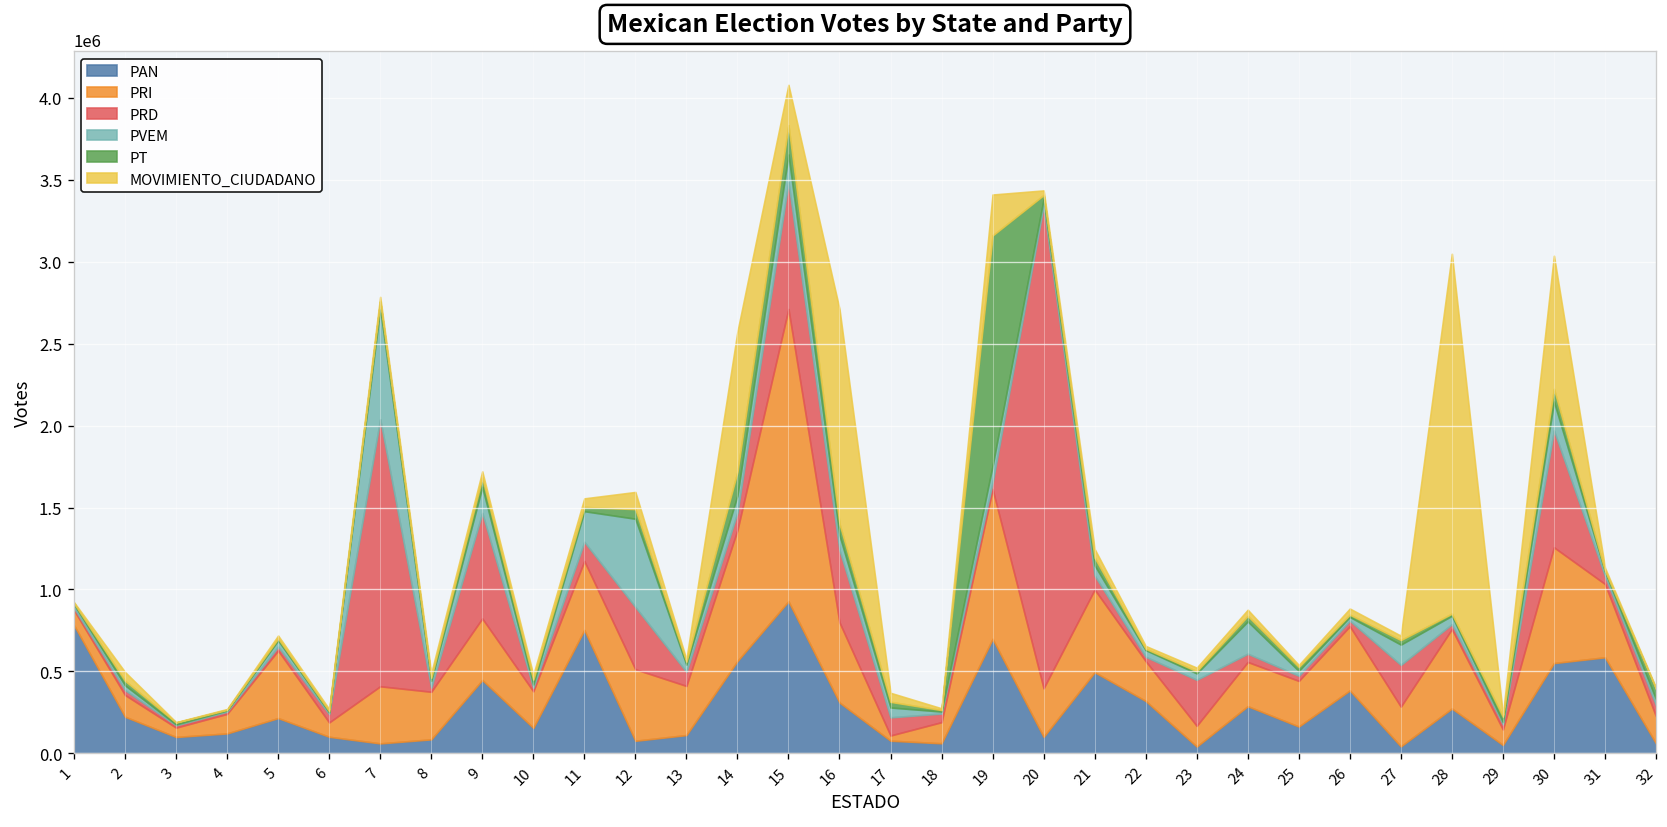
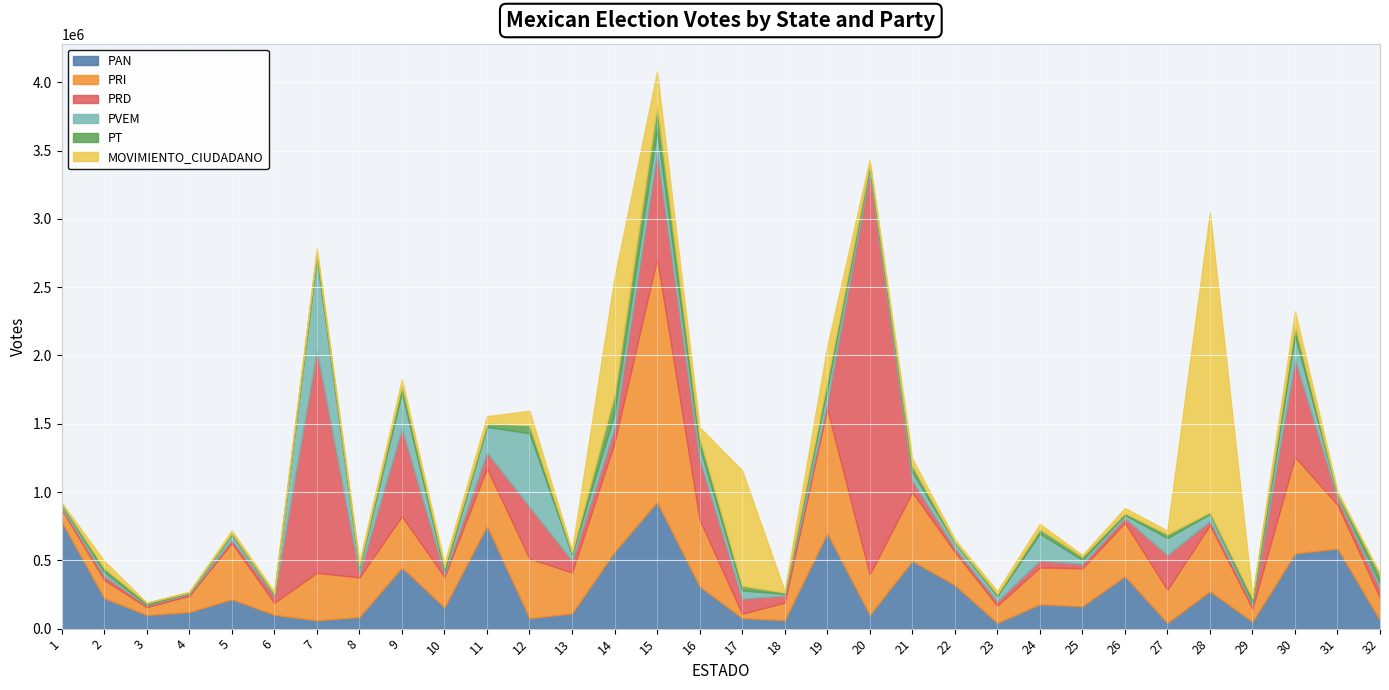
PVEM, 9: 160000 -> 260000
MOVIMIENTO_CIUDADANO, 16: 1310000 -> 70000
MOVIMIENTO_CIUDADANO, 17: 60000 -> 840000
PT, 19: 1400000 -> 60000
PRD, 23: 280000 -> 30000
PAN, 24: 290000 -> 180000
MOVIMIENTO_CIUDADANO, 30: 810000 -> 100000
PRI, 31: 450000 -> 320000
